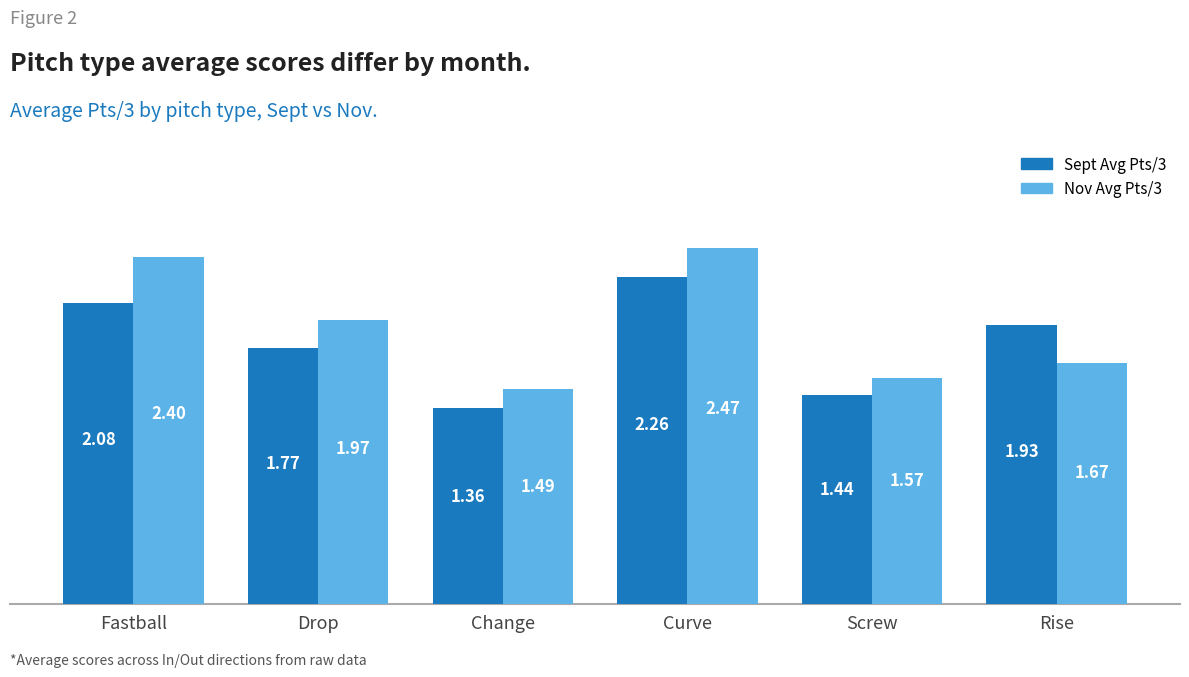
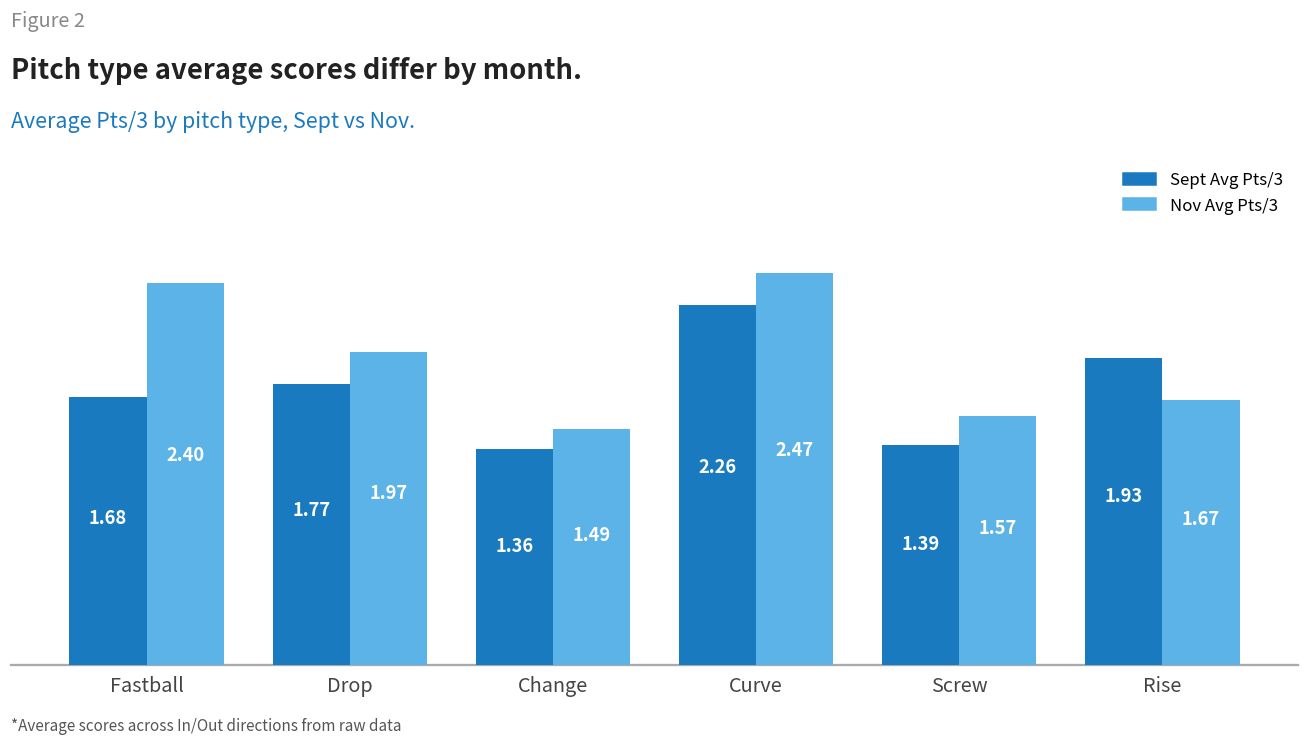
Sept Avg Pts/3, Fastball: 2.08 -> 1.68
Sept Avg Pts/3, Screw: 1.44 -> 1.39
